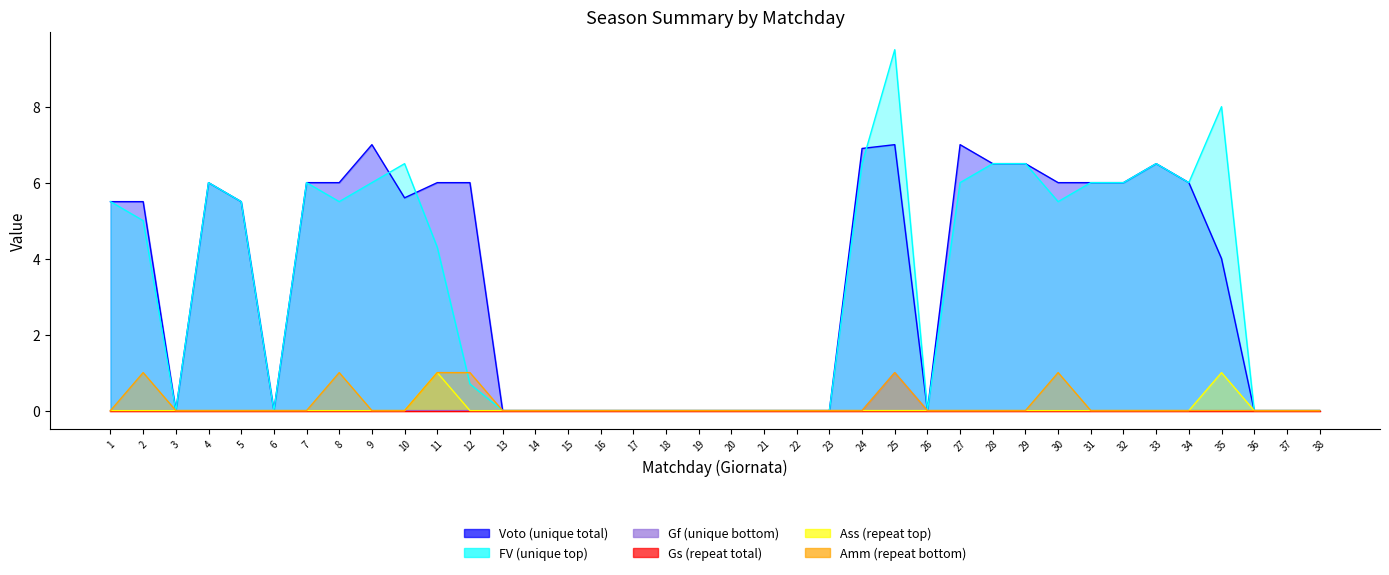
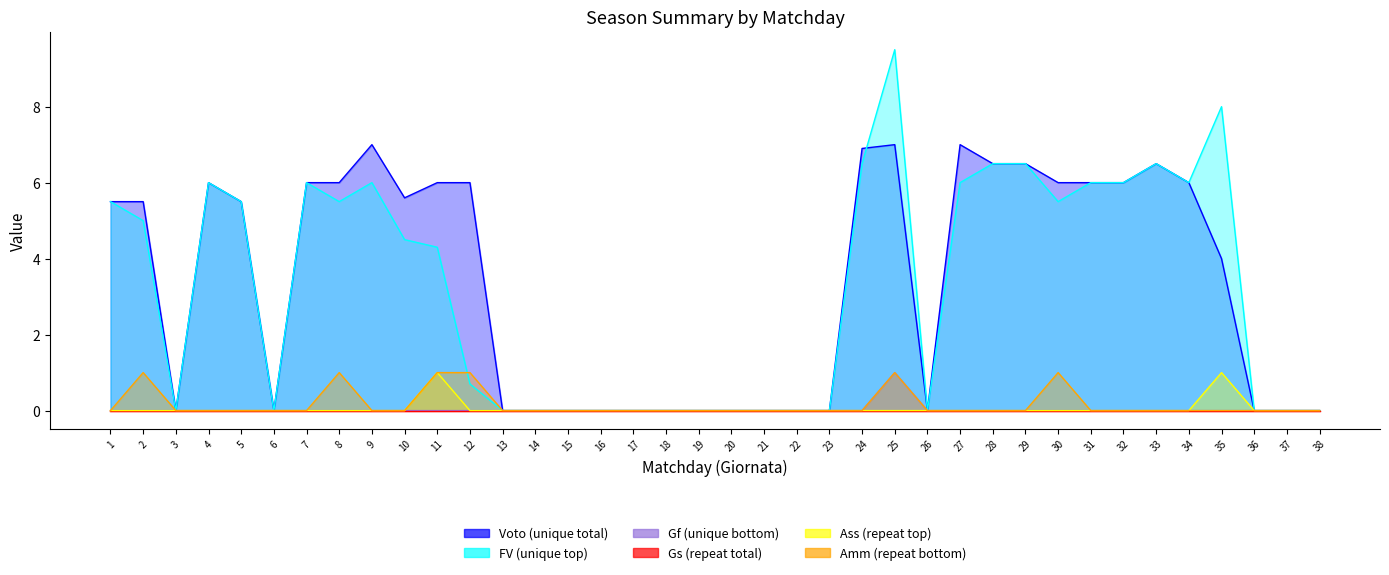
FV (unique top), 10: 6.5 -> 4.5
